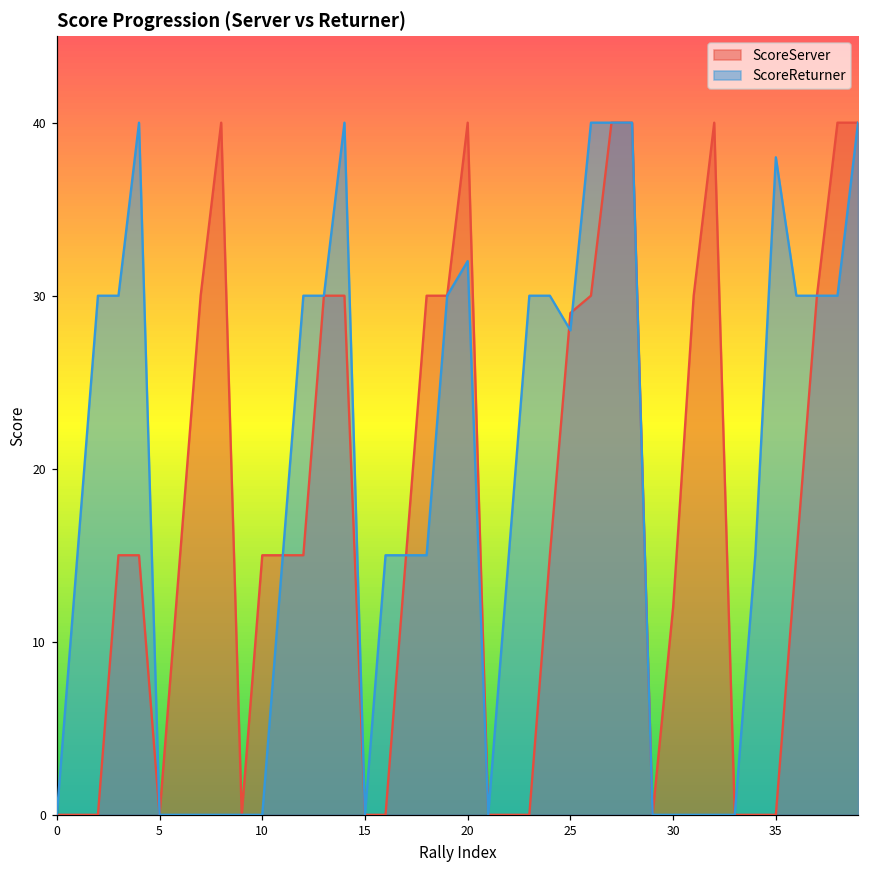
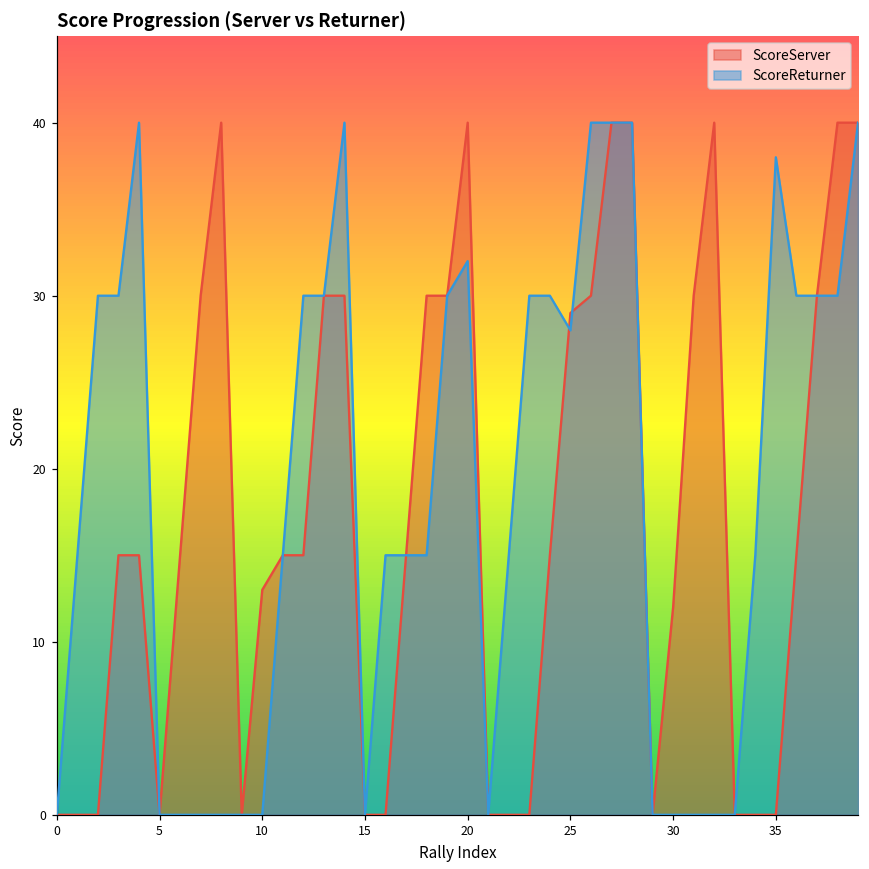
ScoreServer, 10: 15 -> 13
